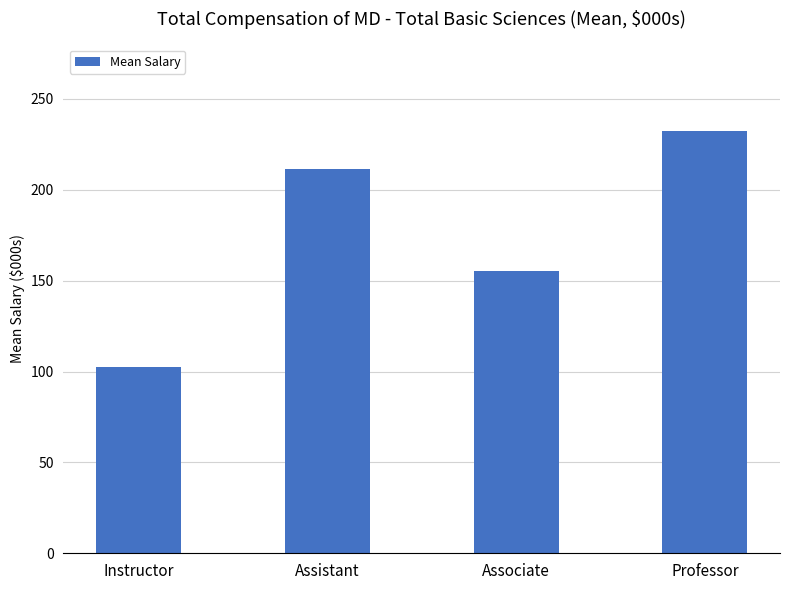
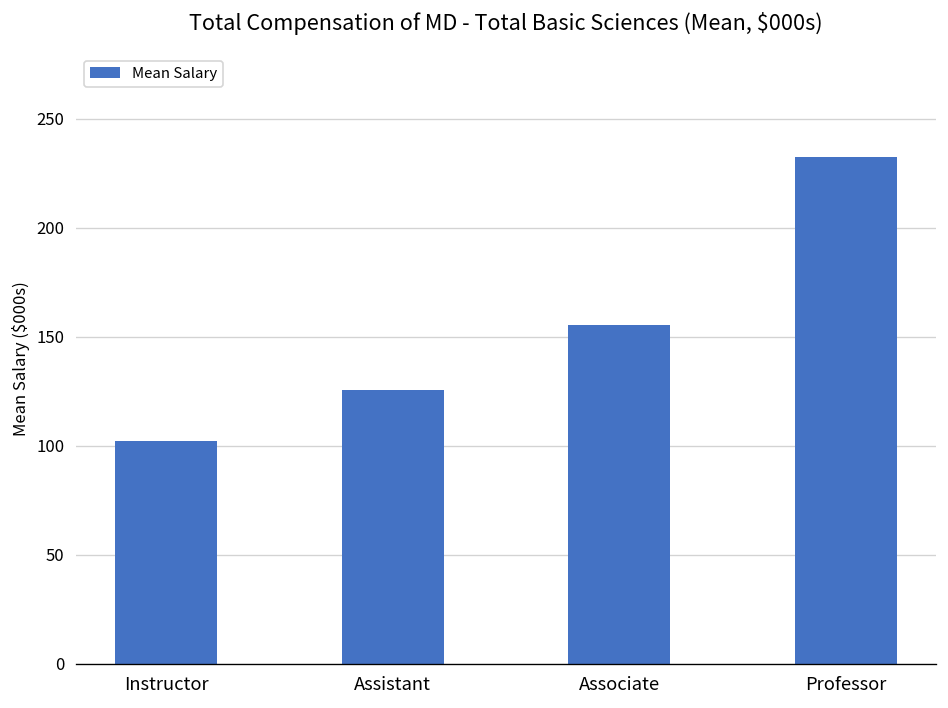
Assistant: 212 -> 125
